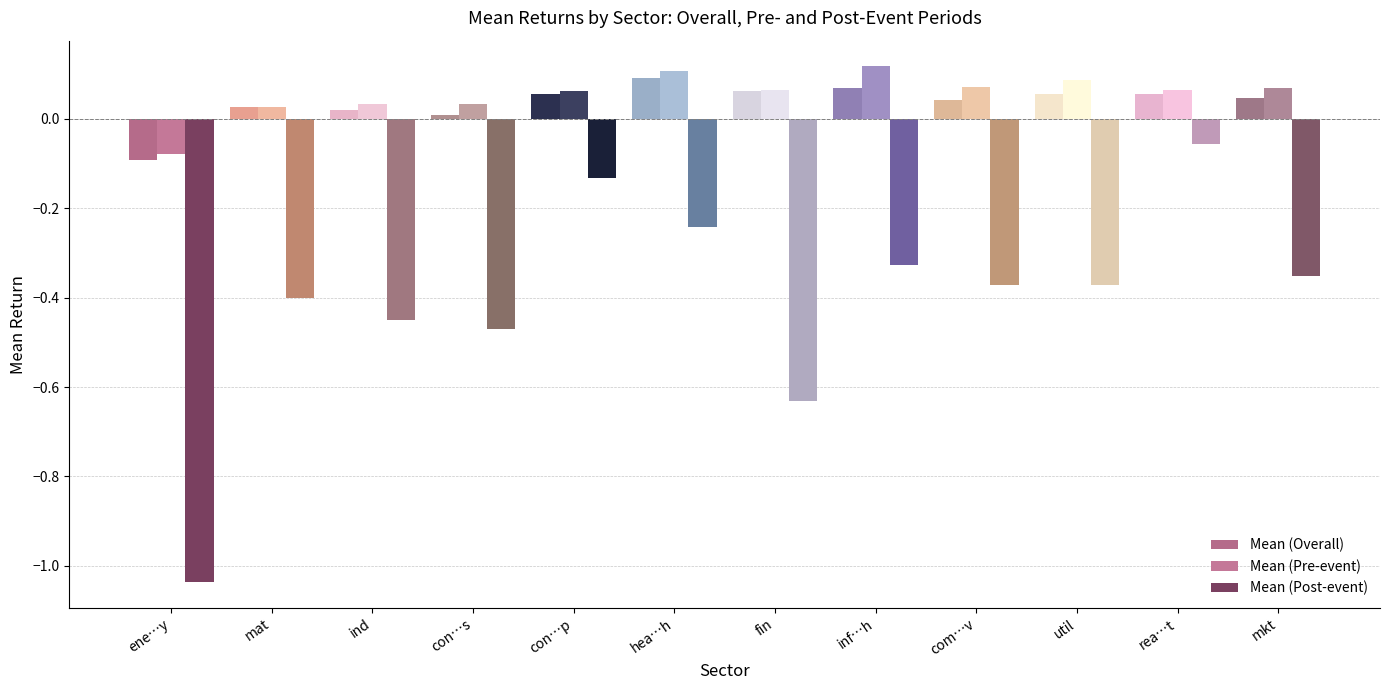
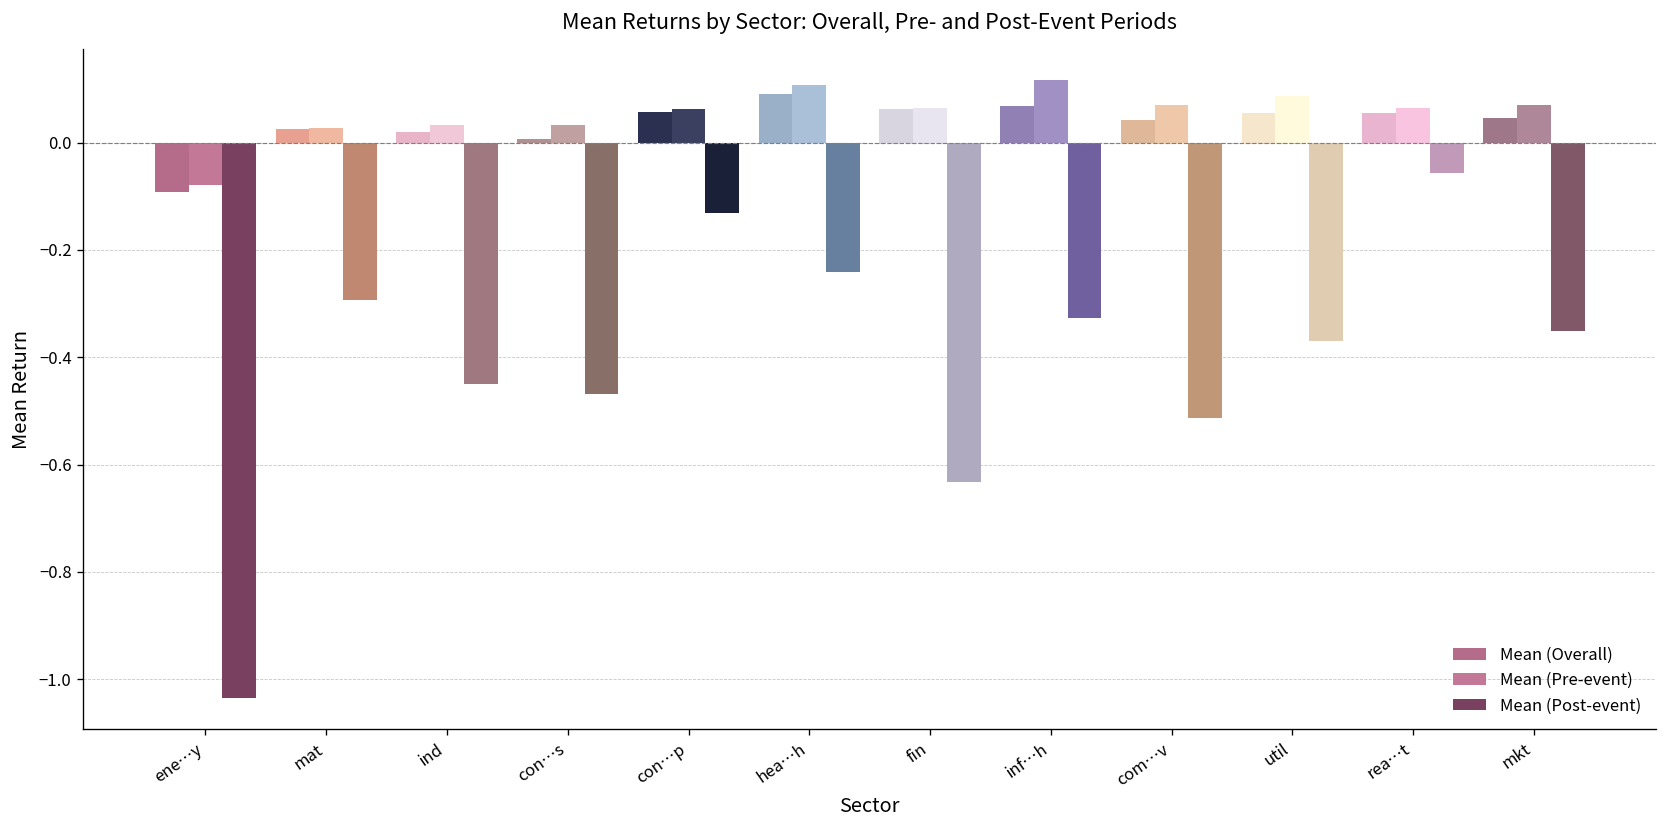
Mean (Post-event), mat: -0.40 -> -0.29
Mean (Post-event), com…v: -0.37 -> -0.51
